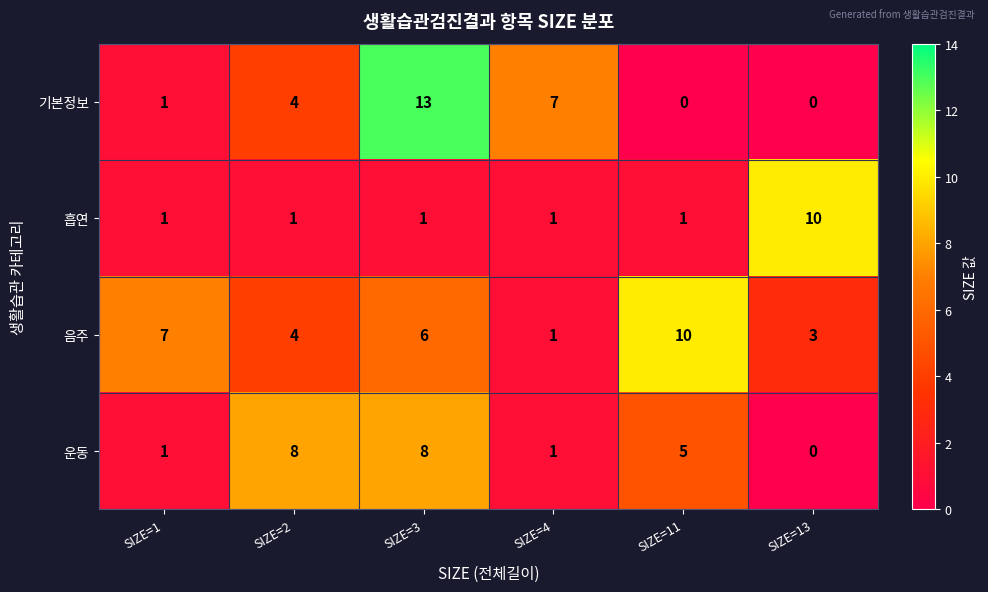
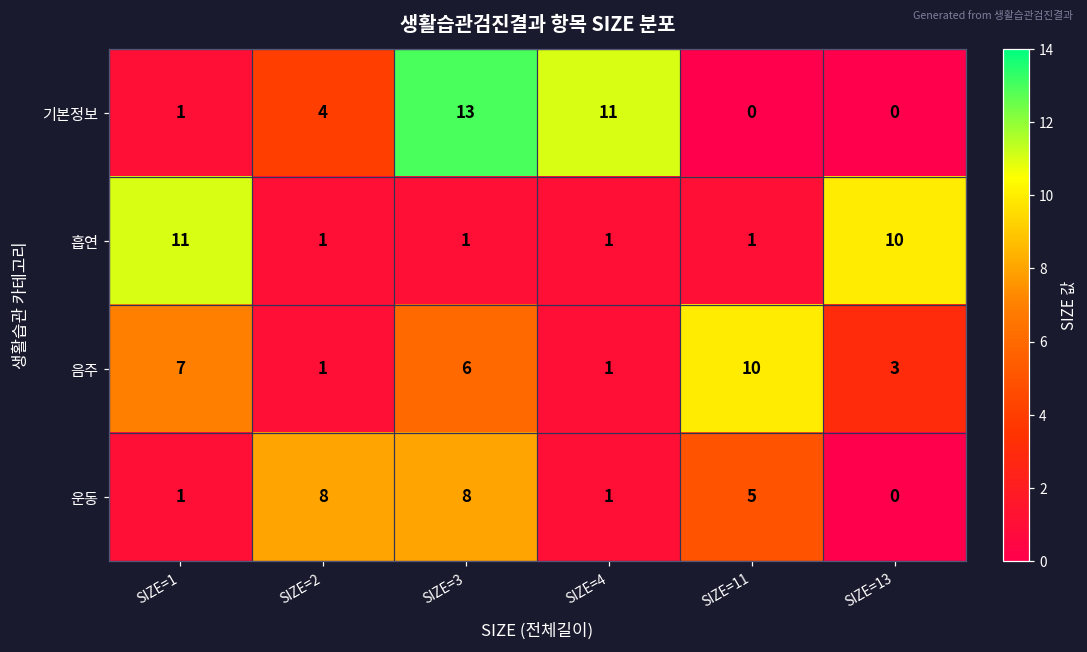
기본정보, SIZE=4: 7 -> 11
흡연, SIZE=1: 1 -> 11
음주, SIZE=2: 4 -> 1
